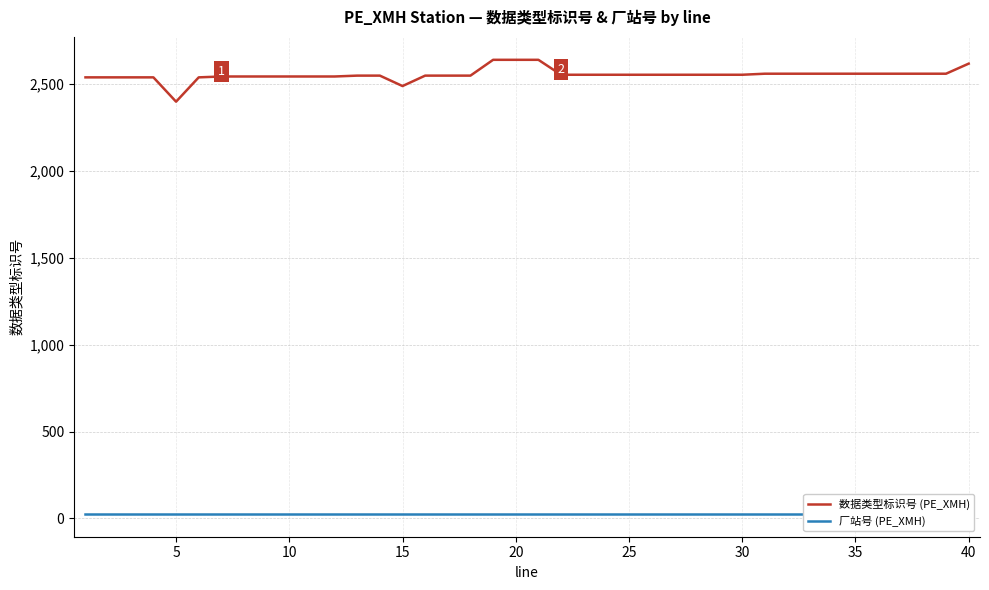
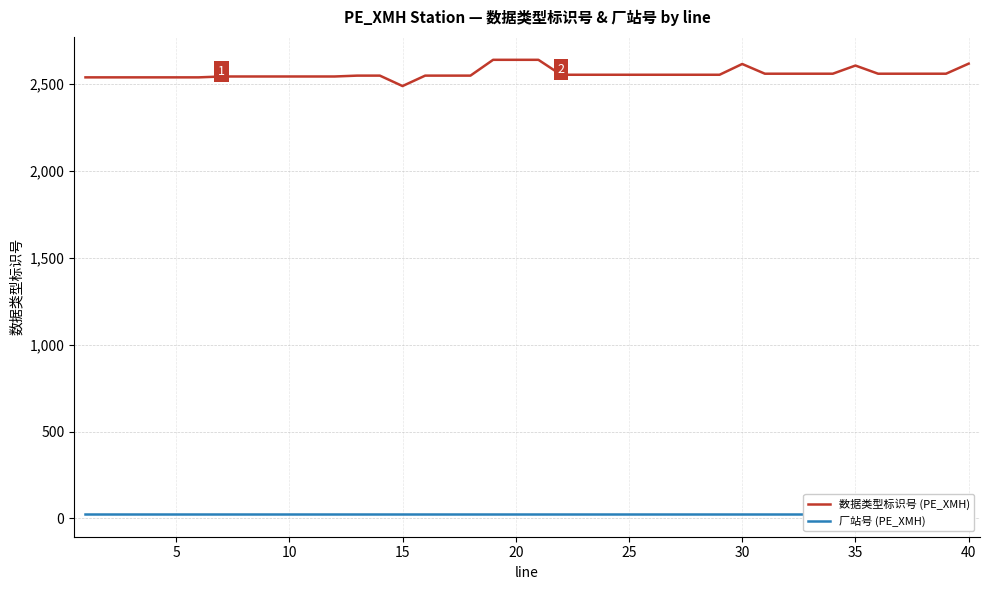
数据类型标识号 (PE_XMH), 5: 2,400 -> 2,540
数据类型标识号 (PE_XMH), 30: 2,550 -> 2,620
数据类型标识号 (PE_XMH), 35: 2,560 -> 2,610
